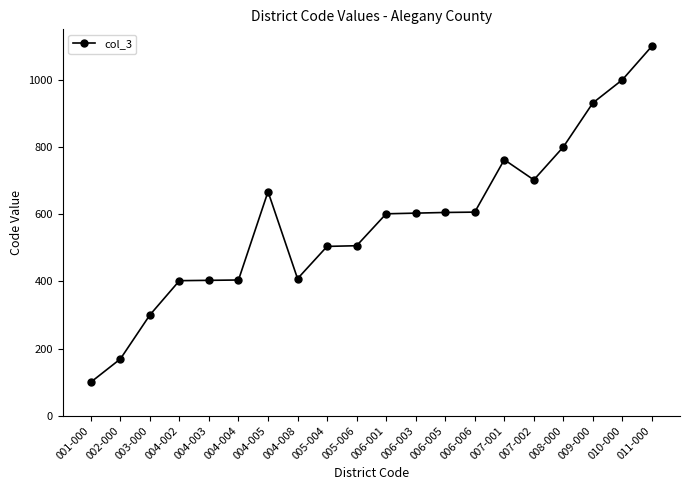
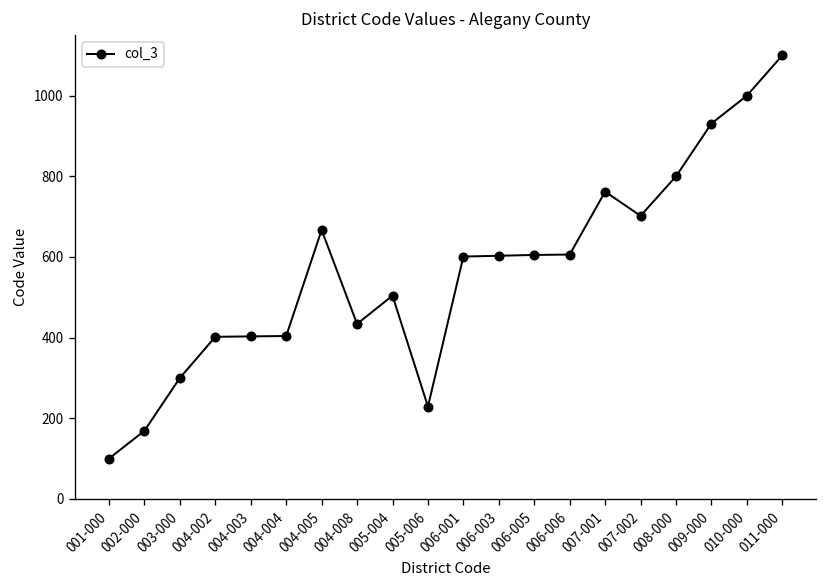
004-008: 410 -> 430
005-006: 510 -> 230
